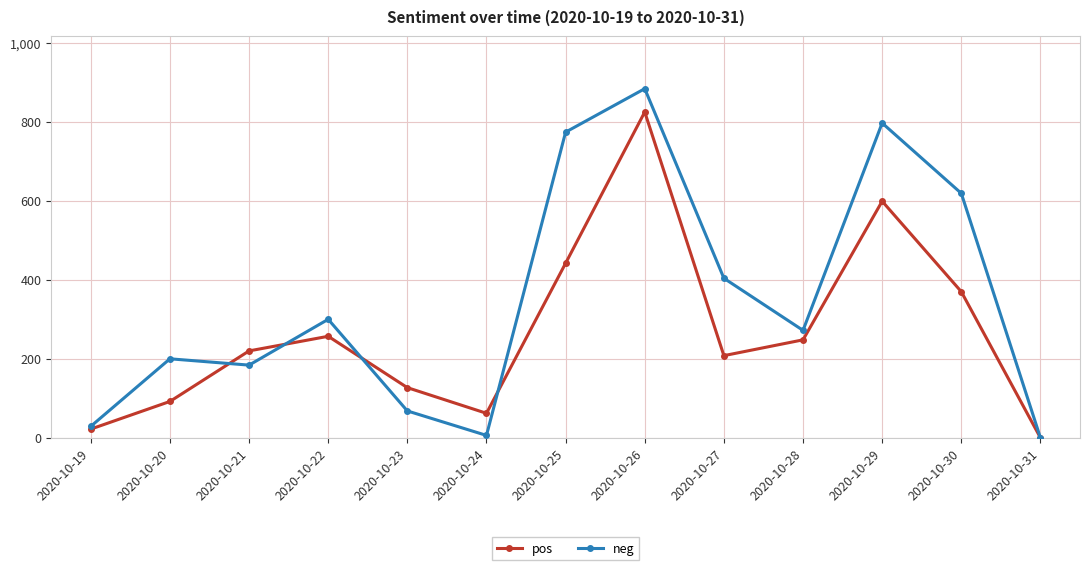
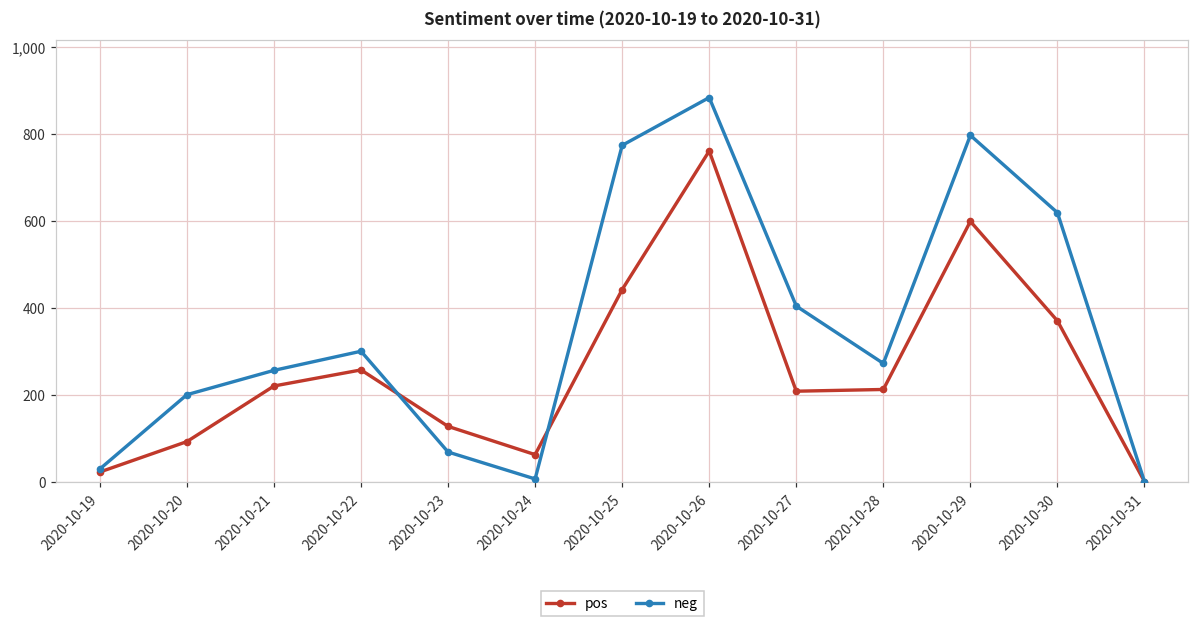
neg, 2020-10-21: 180 -> 260
pos, 2020-10-26: 830 -> 760
pos, 2020-10-28: 250 -> 210
